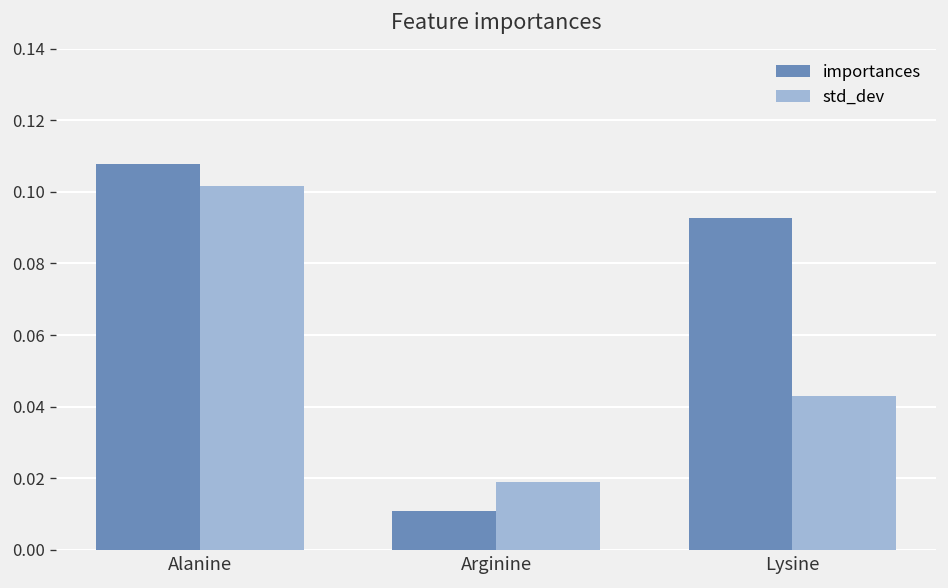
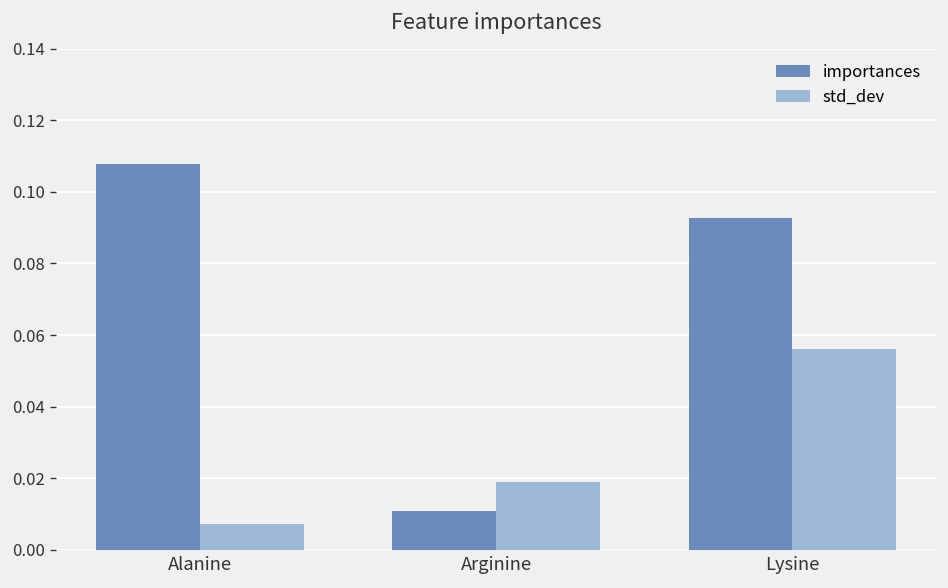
std_dev, Alanine: 0.102 -> 0.007
std_dev, Lysine: 0.043 -> 0.056
